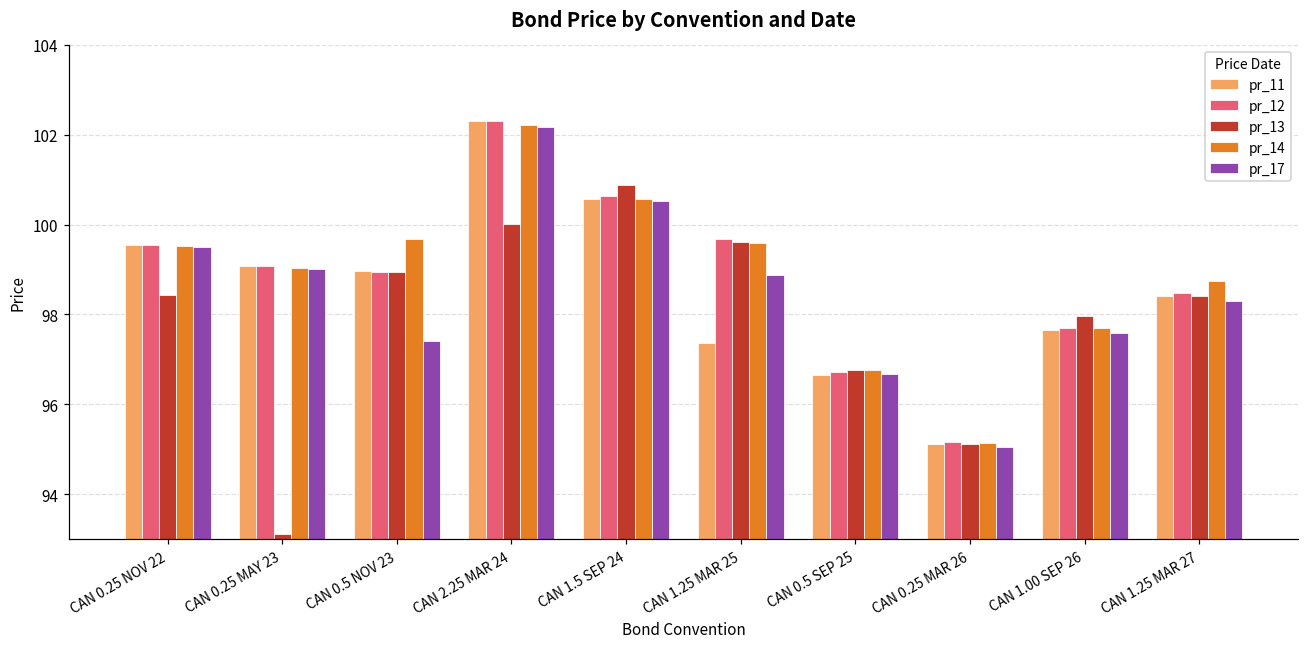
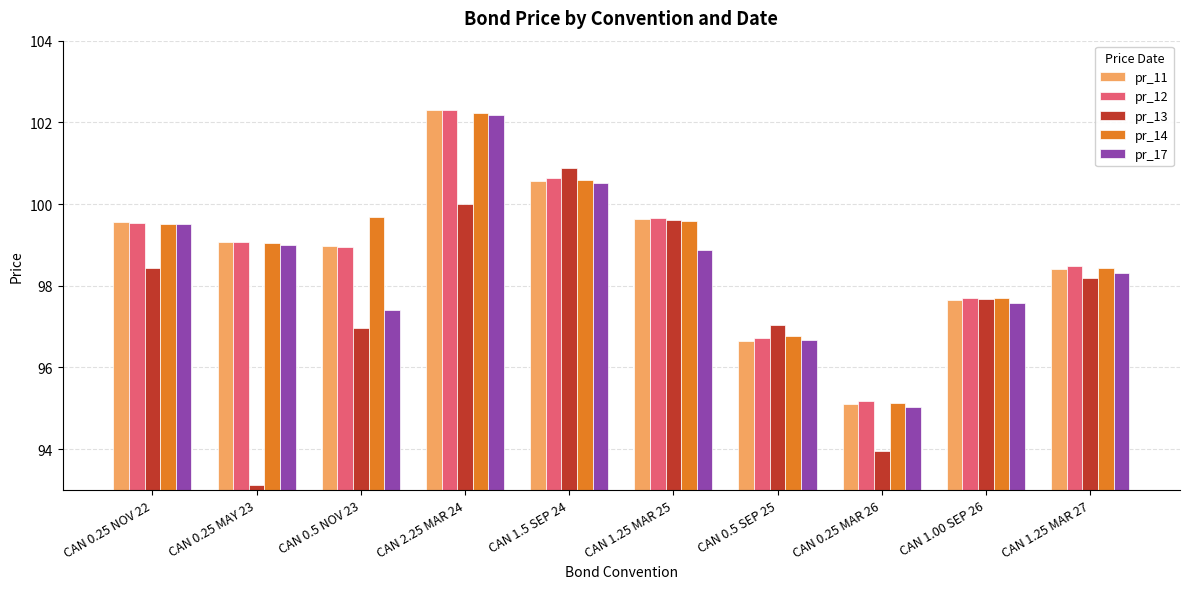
pr_13, CAN 0.5 NOV 23: 98.9 -> 97.0
pr_11, CAN 1.25 MAR 25: 97.4 -> 99.6
pr_13, CAN 0.5 SEP 25: 96.8 -> 97.1
pr_13, CAN 0.25 MAR 26: 95.1 -> 94.0
pr_13, CAN 1.00 SEP 26: 98.0 -> 97.7
pr_13, CAN 1.25 MAR 27: 98.4 -> 98.2
pr_14, CAN 1.25 MAR 27: 98.8 -> 98.4
